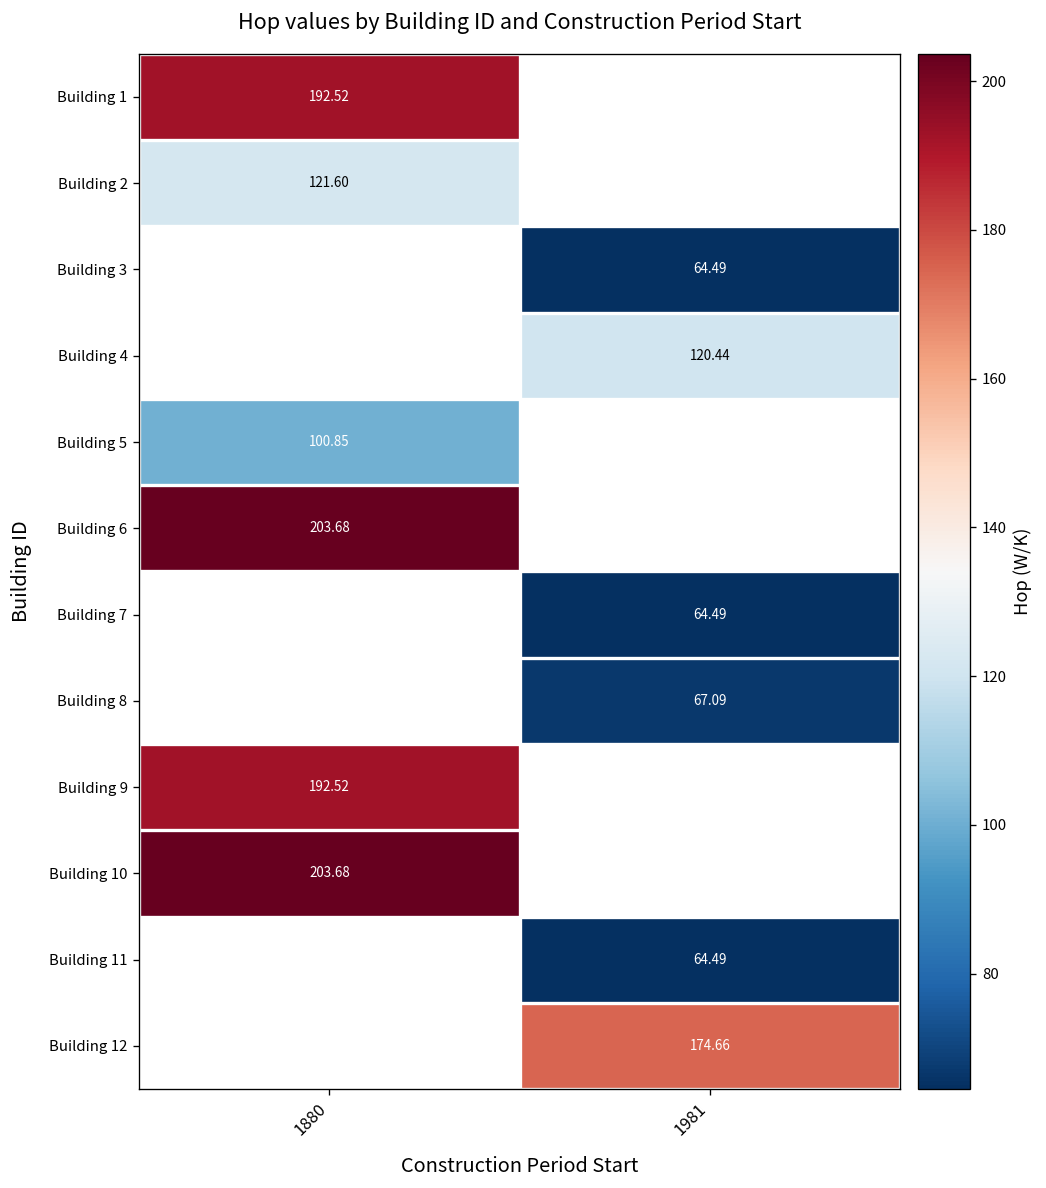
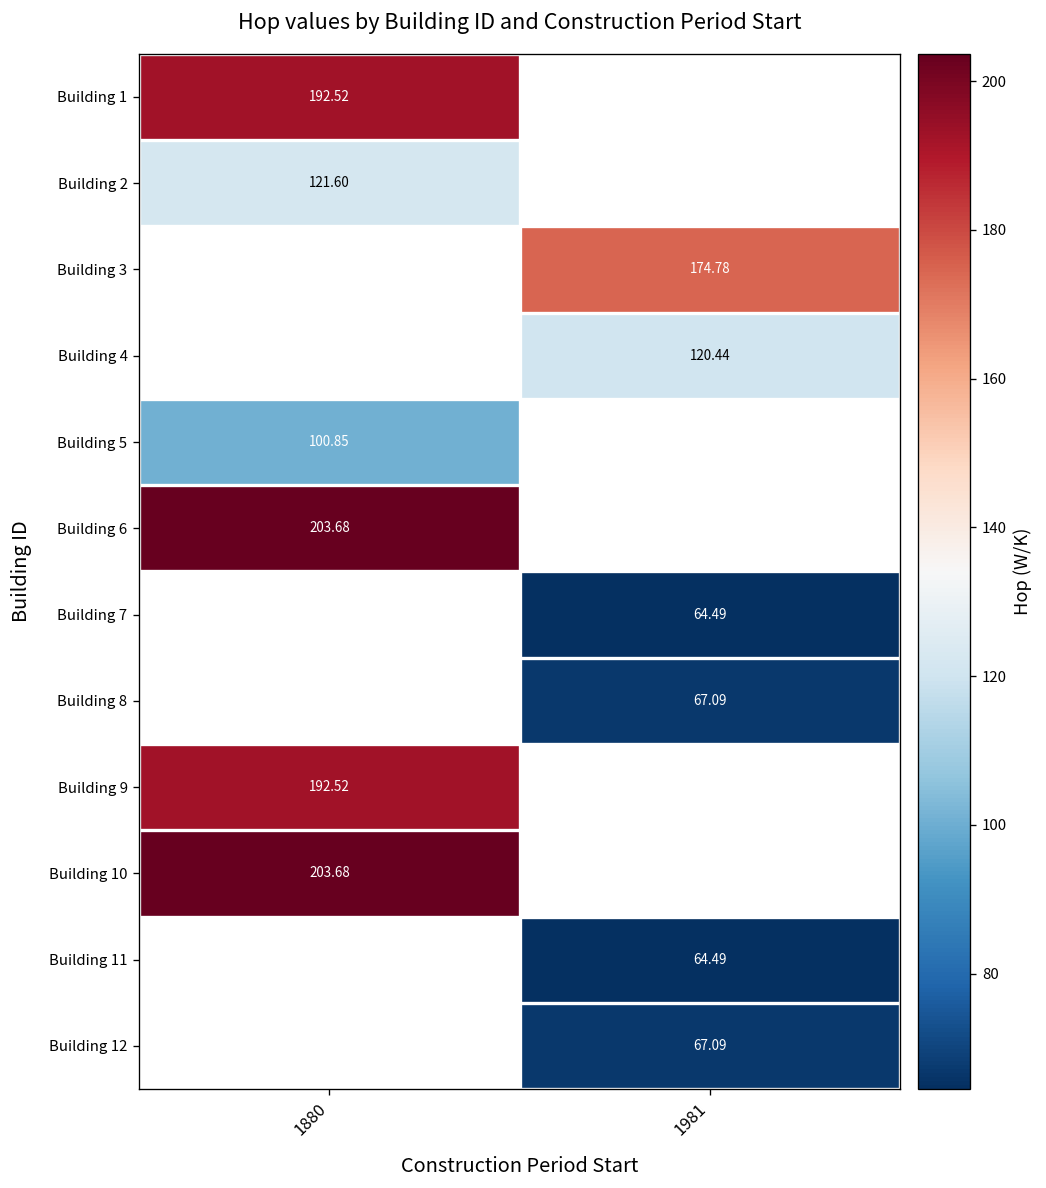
Building 3, 1981: 64.49 -> 174.78
Building 12, 1981: 174.66 -> 67.09
